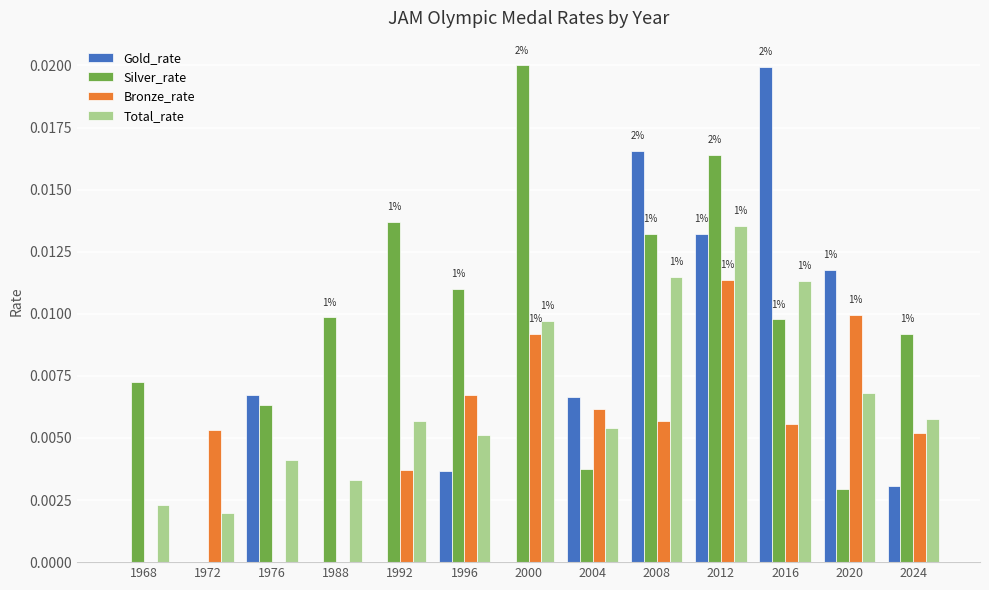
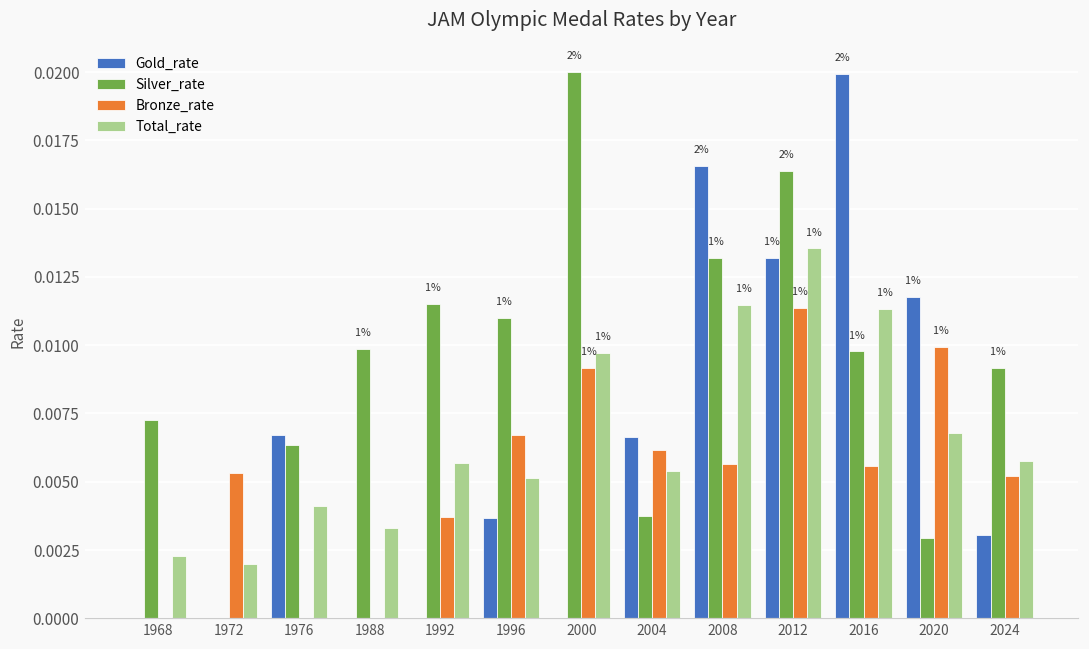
Silver_rate, 1992: 0.0137 -> 0.0115
